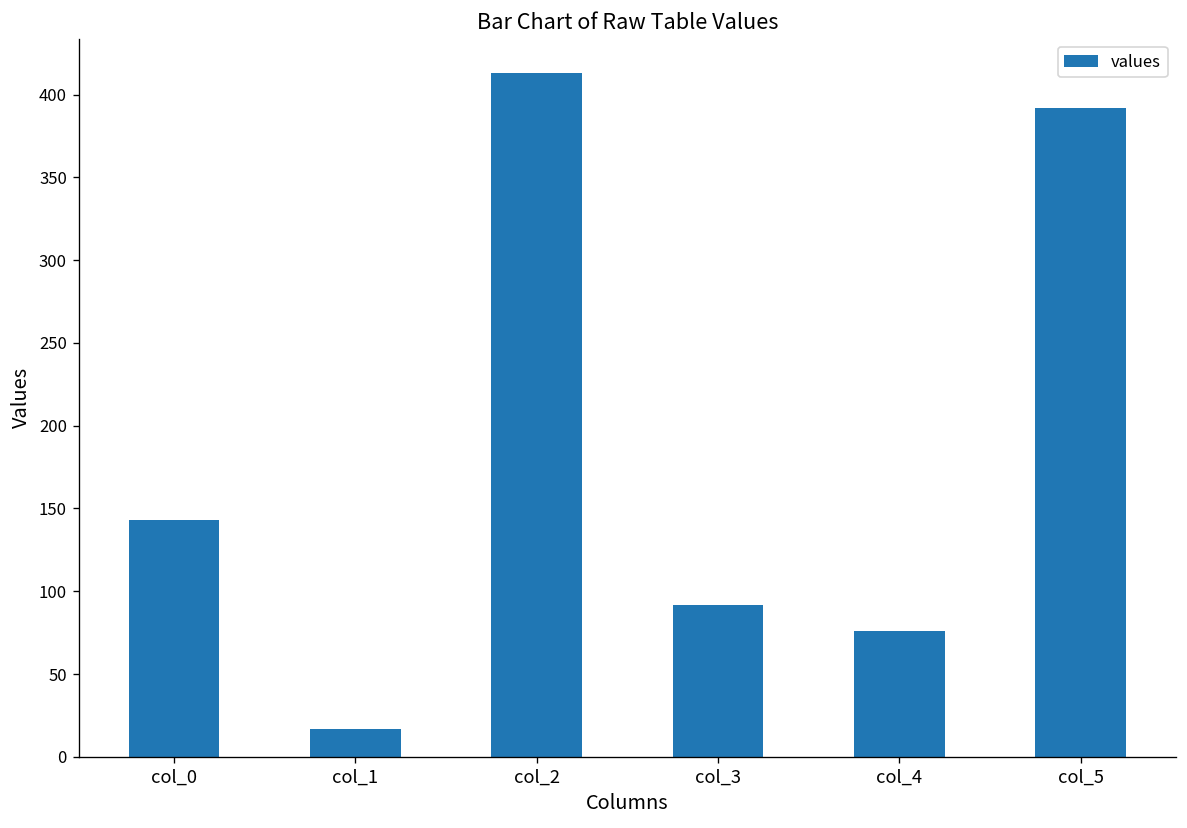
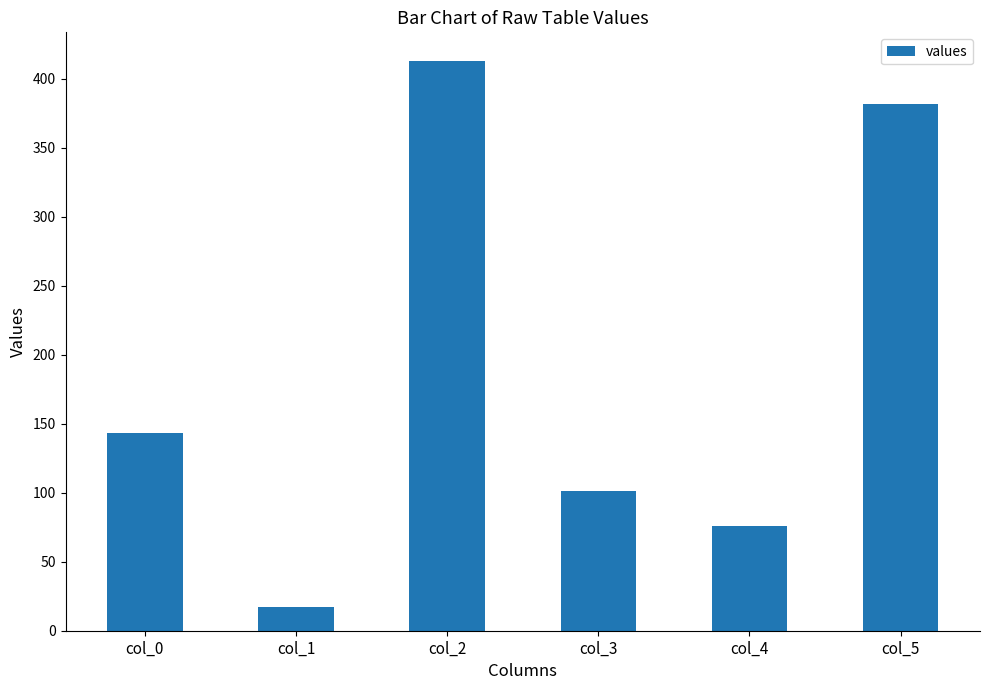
col_3: 92 -> 101
col_5: 392 -> 382
